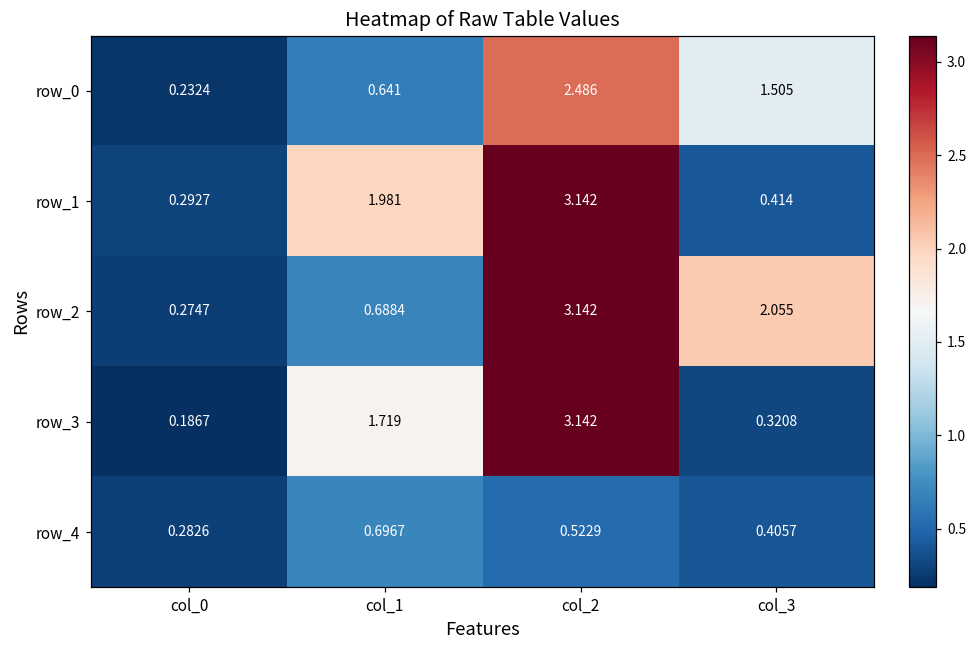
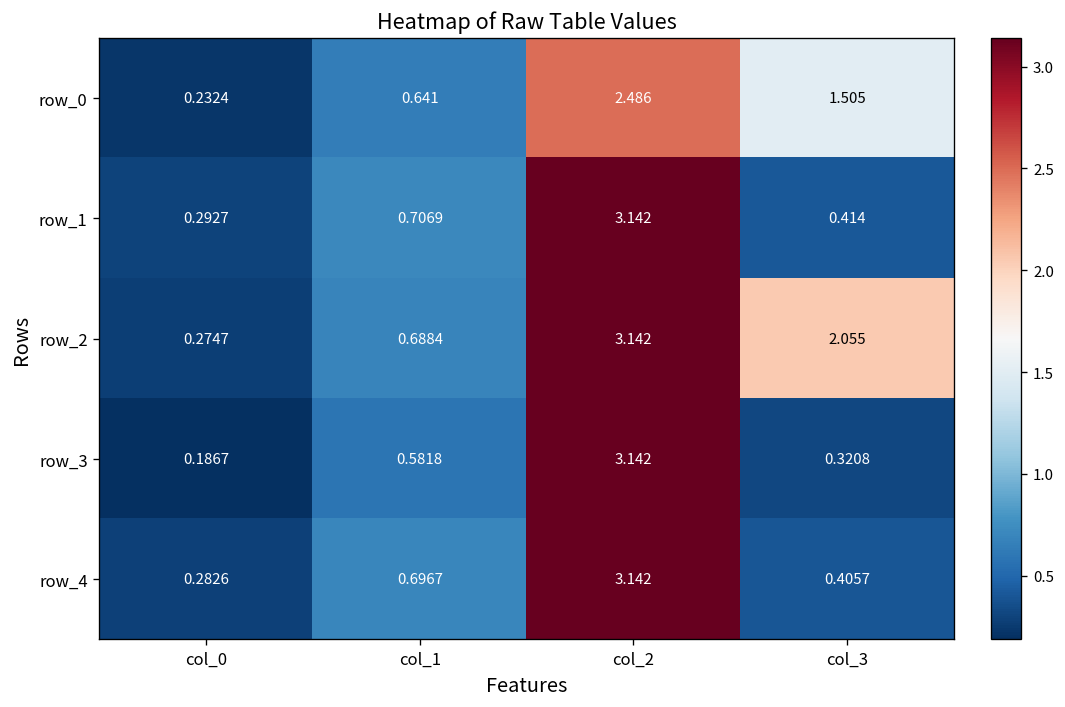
row_1, col_1: 1.981 -> 0.7069
row_3, col_1: 1.719 -> 0.5818
row_4, col_2: 0.5229 -> 3.142
